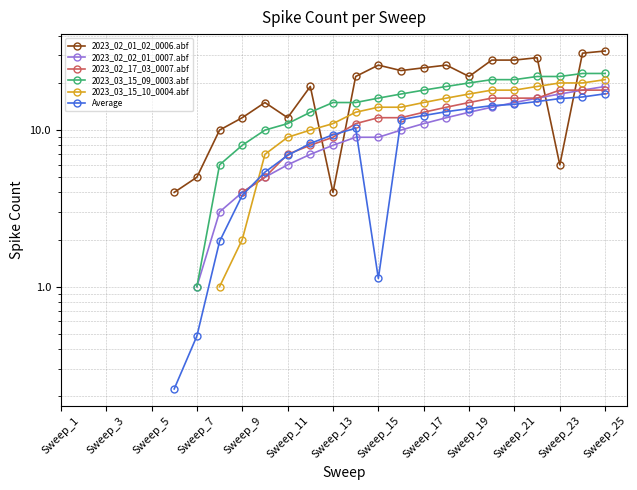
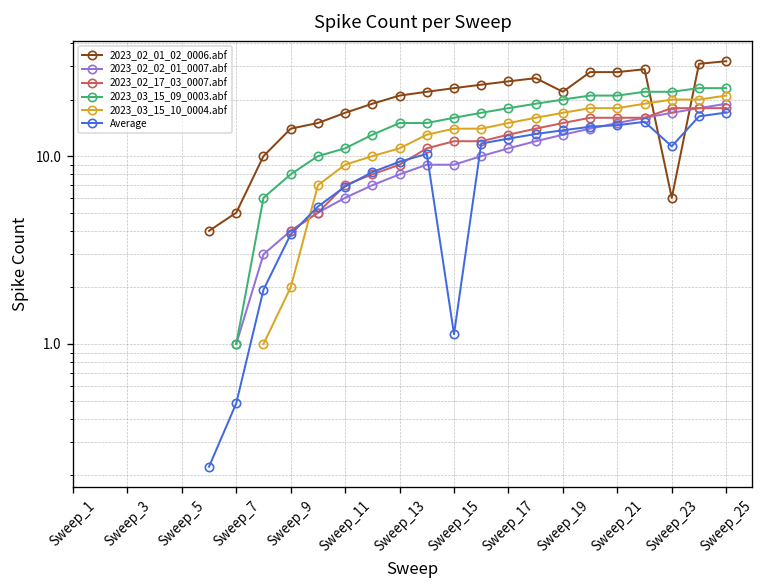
2023_02_01_02_0006.abf, Sweep_9: 12 -> 14
2023_02_01_02_0006.abf, Sweep_11: 12 -> 17
2023_02_01_02_0006.abf, Sweep_13: 4 -> 21
2023_02_01_02_0006.abf, Sweep_15: 26 -> 23
Average, Sweep_23: 16 -> 11
